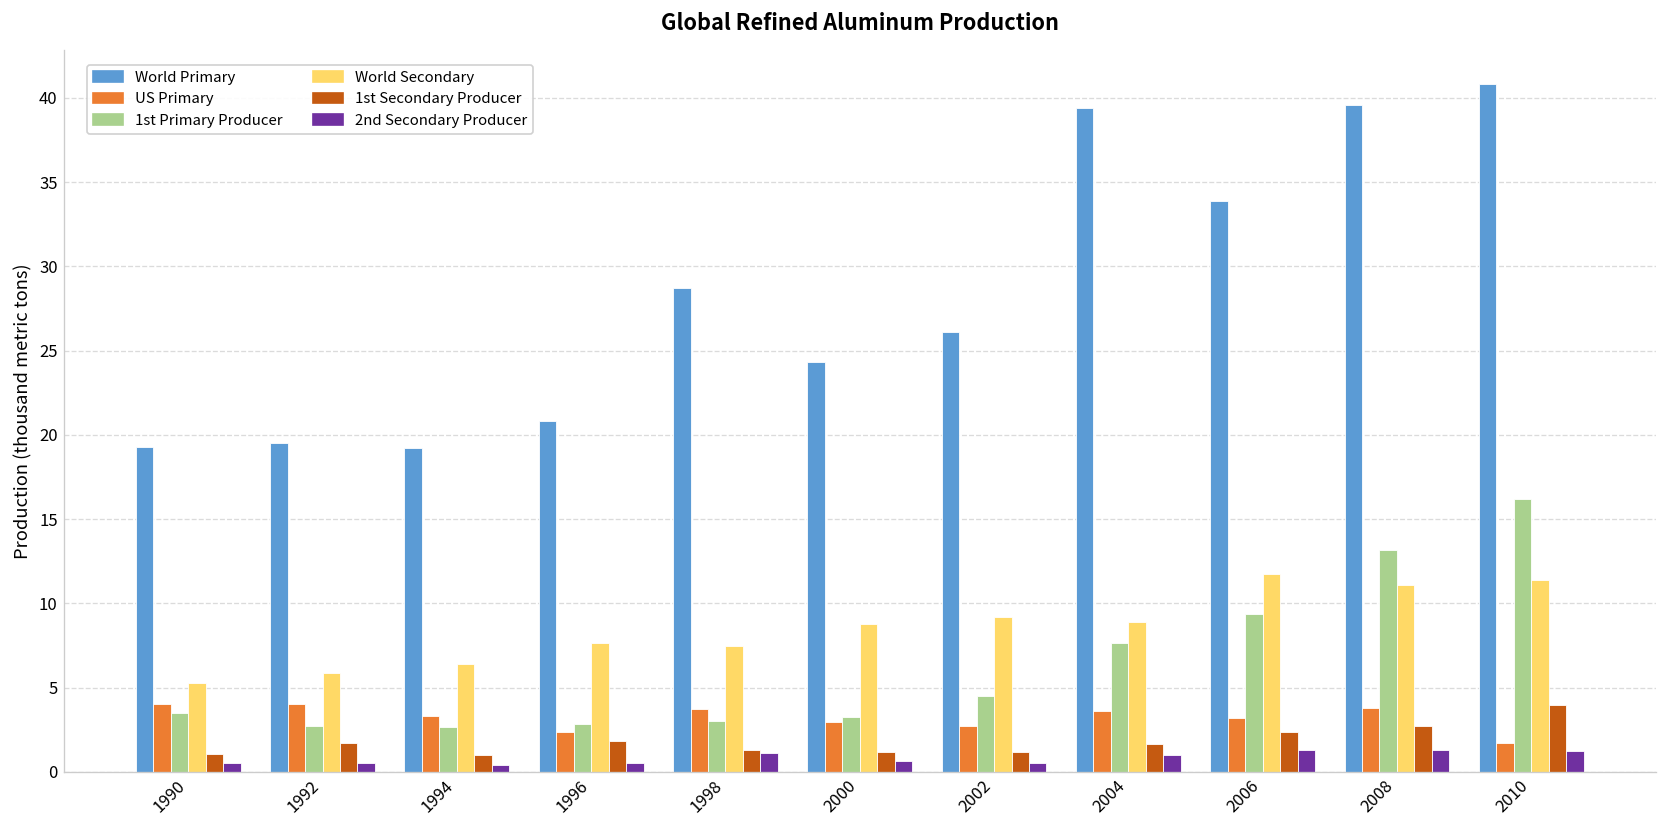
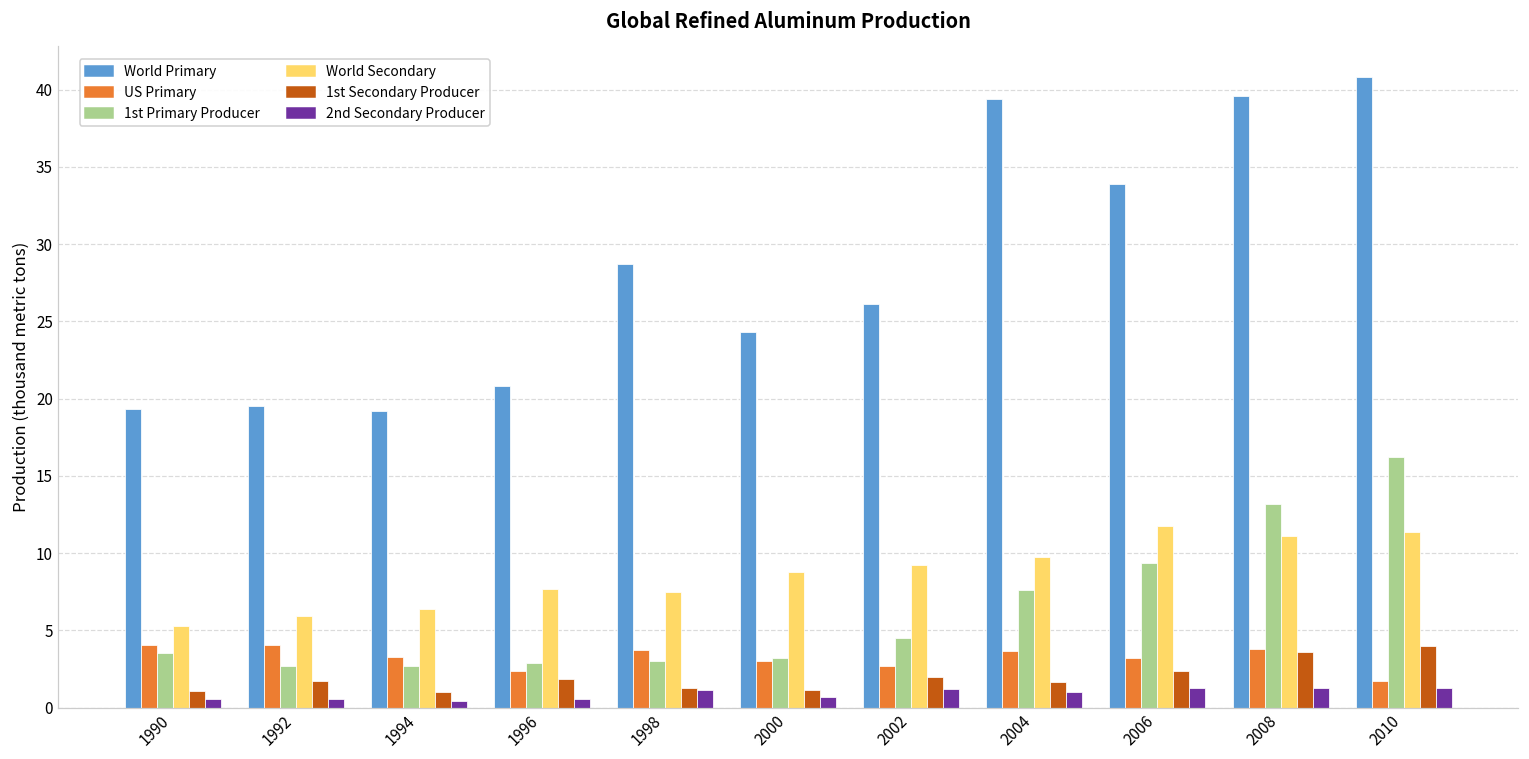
1st Secondary Producer, 2002: 1.2 -> 2.0
2nd Secondary Producer, 2002: 0.5 -> 1.2
World Secondary, 2004: 8.9 -> 9.8
1st Secondary Producer, 2008: 2.7 -> 3.6
